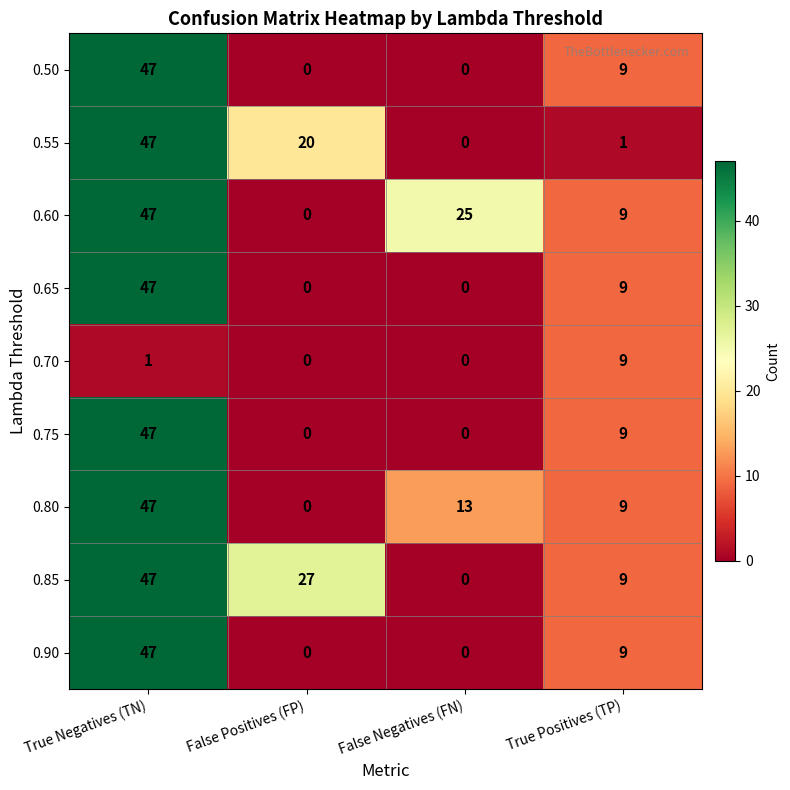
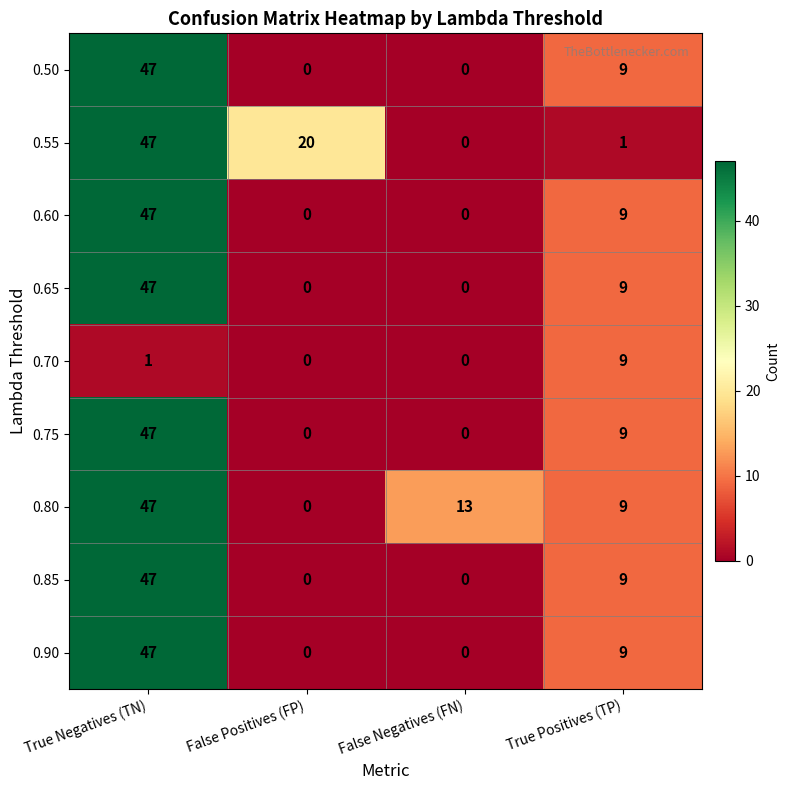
0.60, False Negatives (FN): 25 -> 0
0.85, False Positives (FP): 27 -> 0
